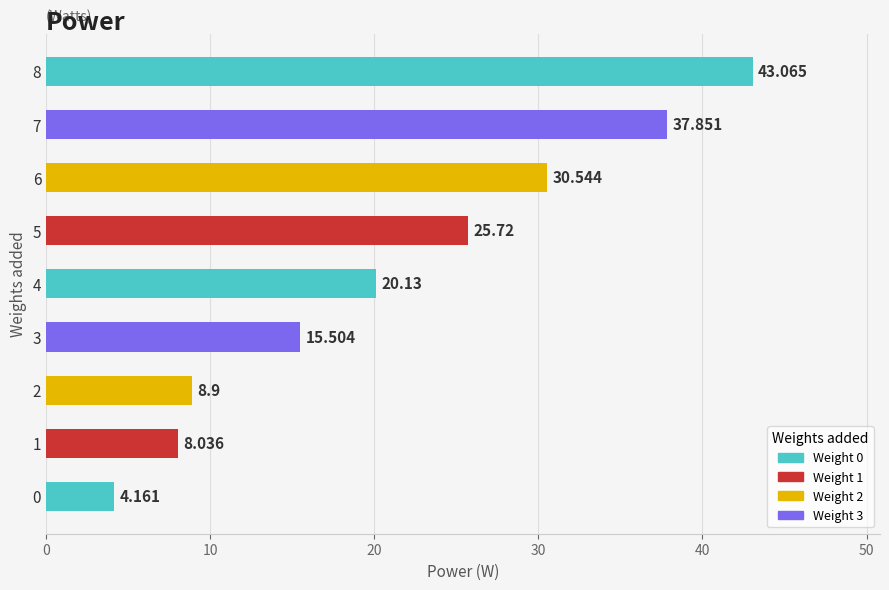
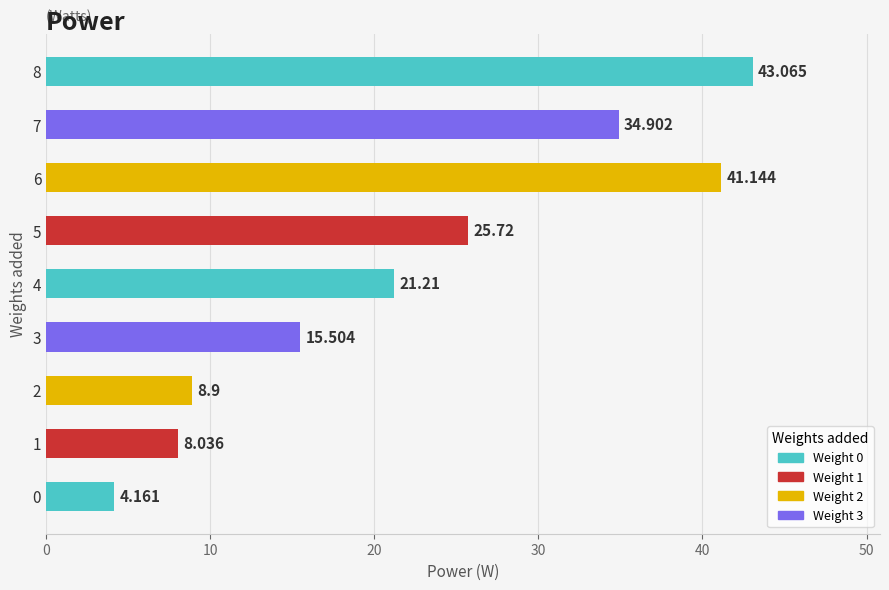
7: 37.851 -> 34.902
6: 30.544 -> 41.144
4: 20.13 -> 21.21
